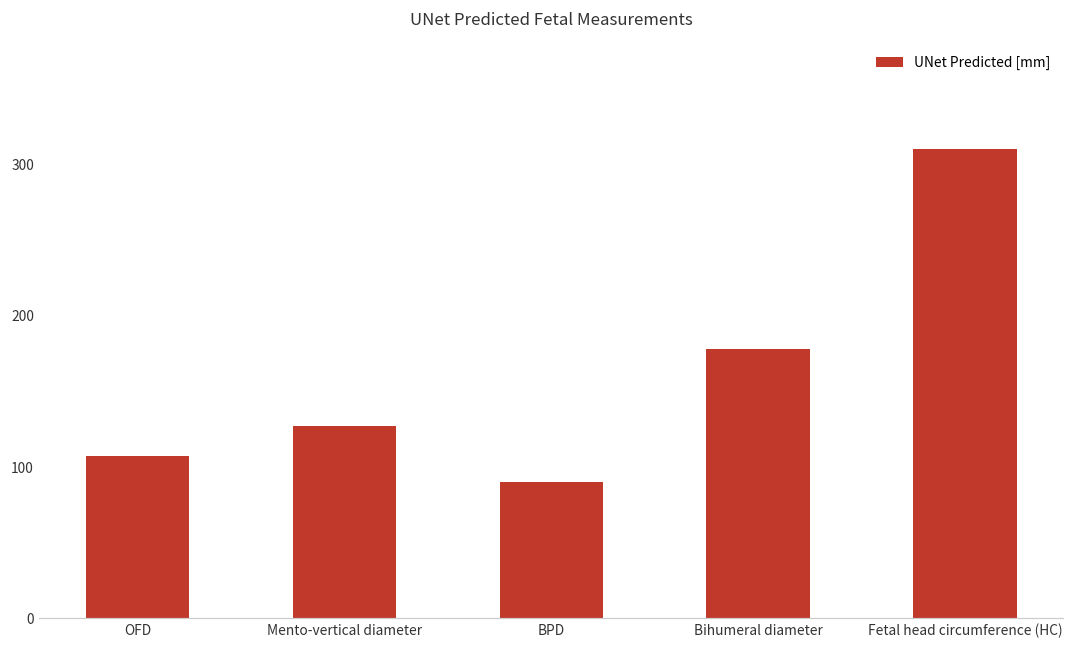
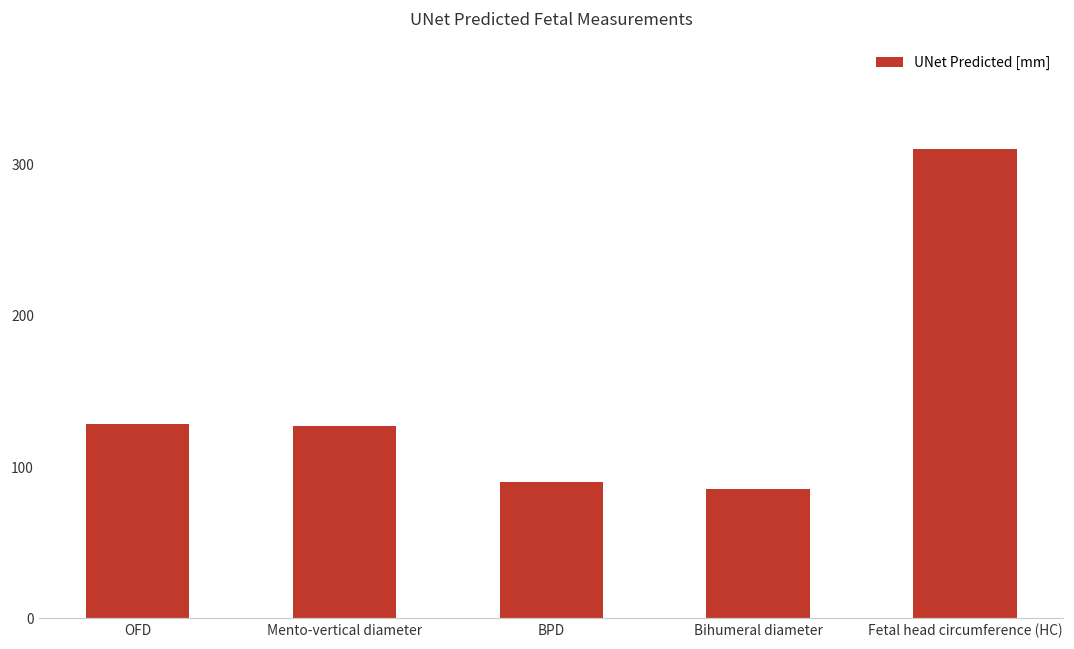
OFD: 107 -> 128
Bihumeral diameter: 178 -> 86
